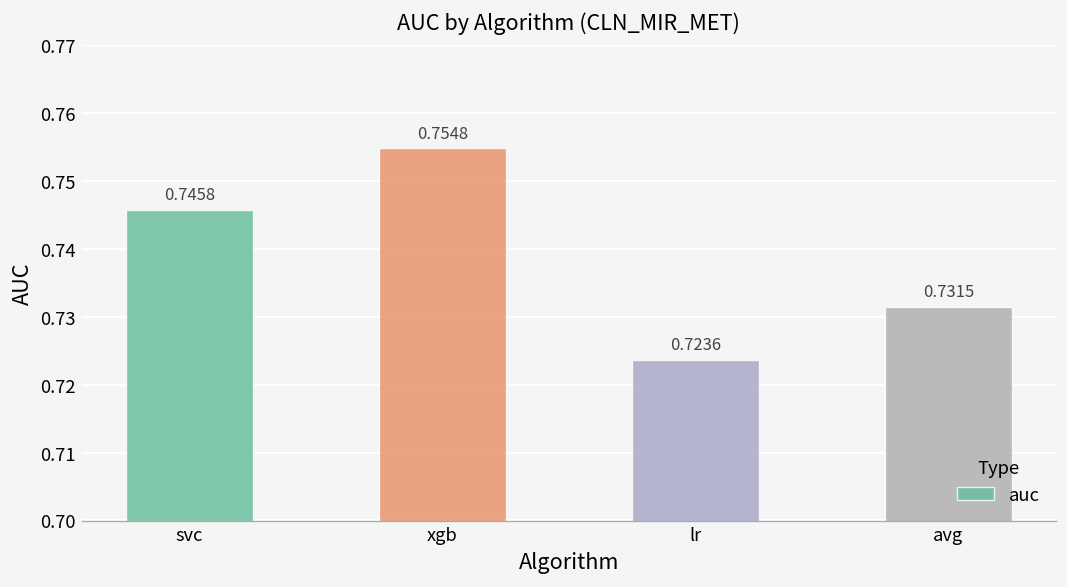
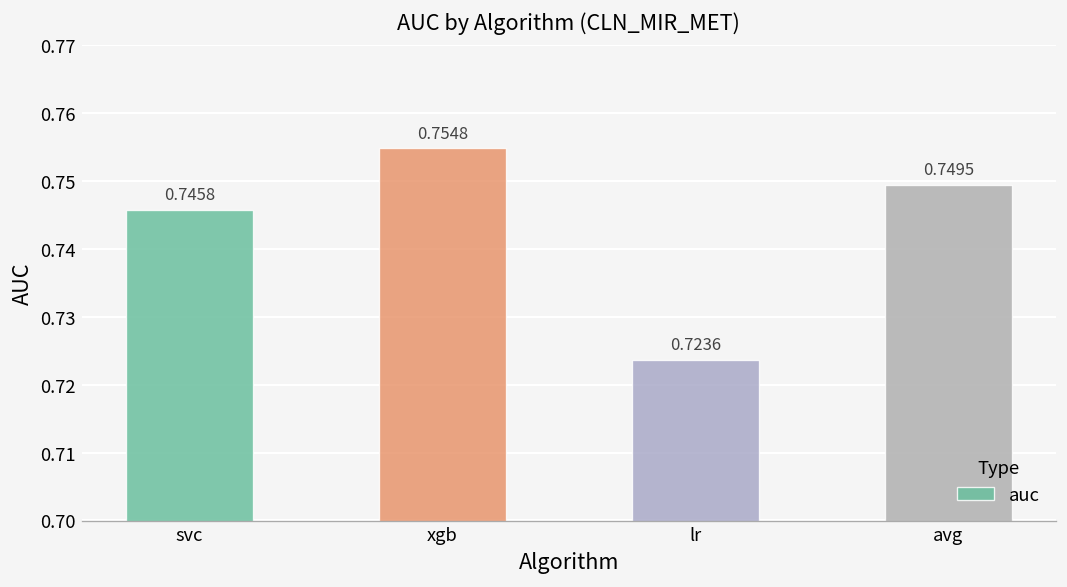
avg: 0.7315 -> 0.7495
